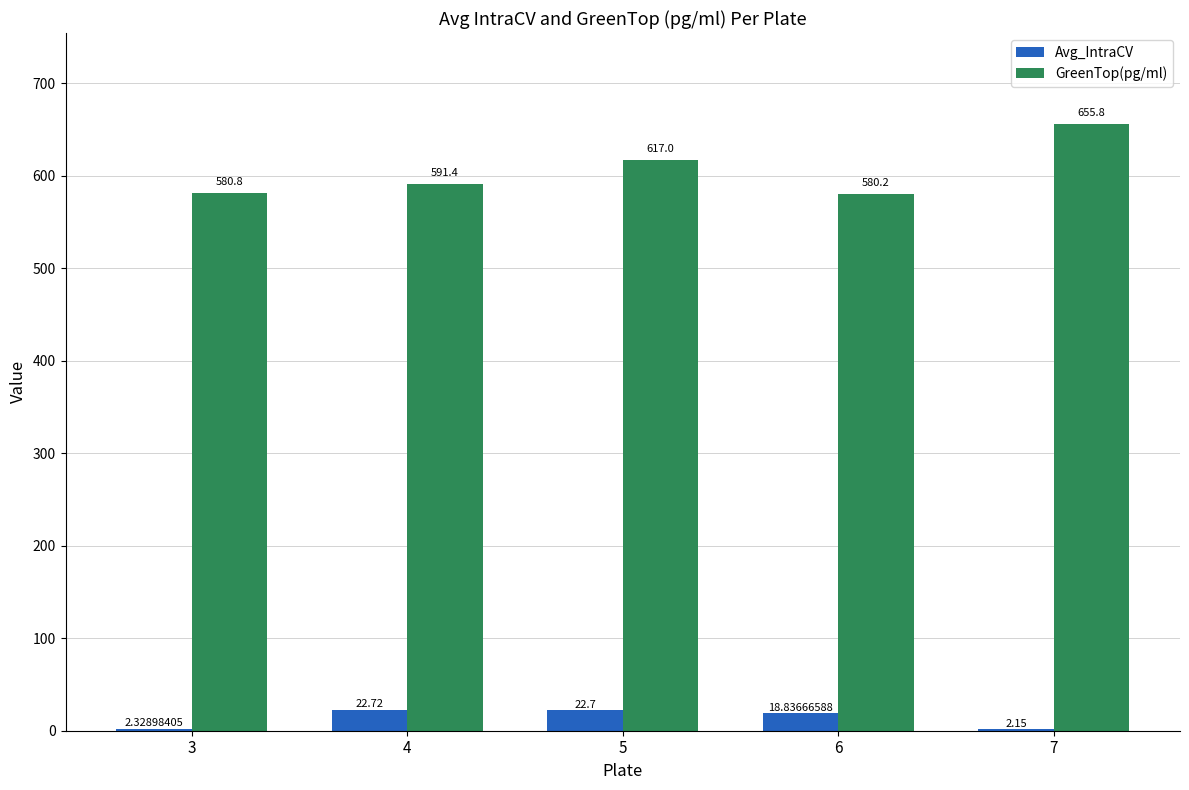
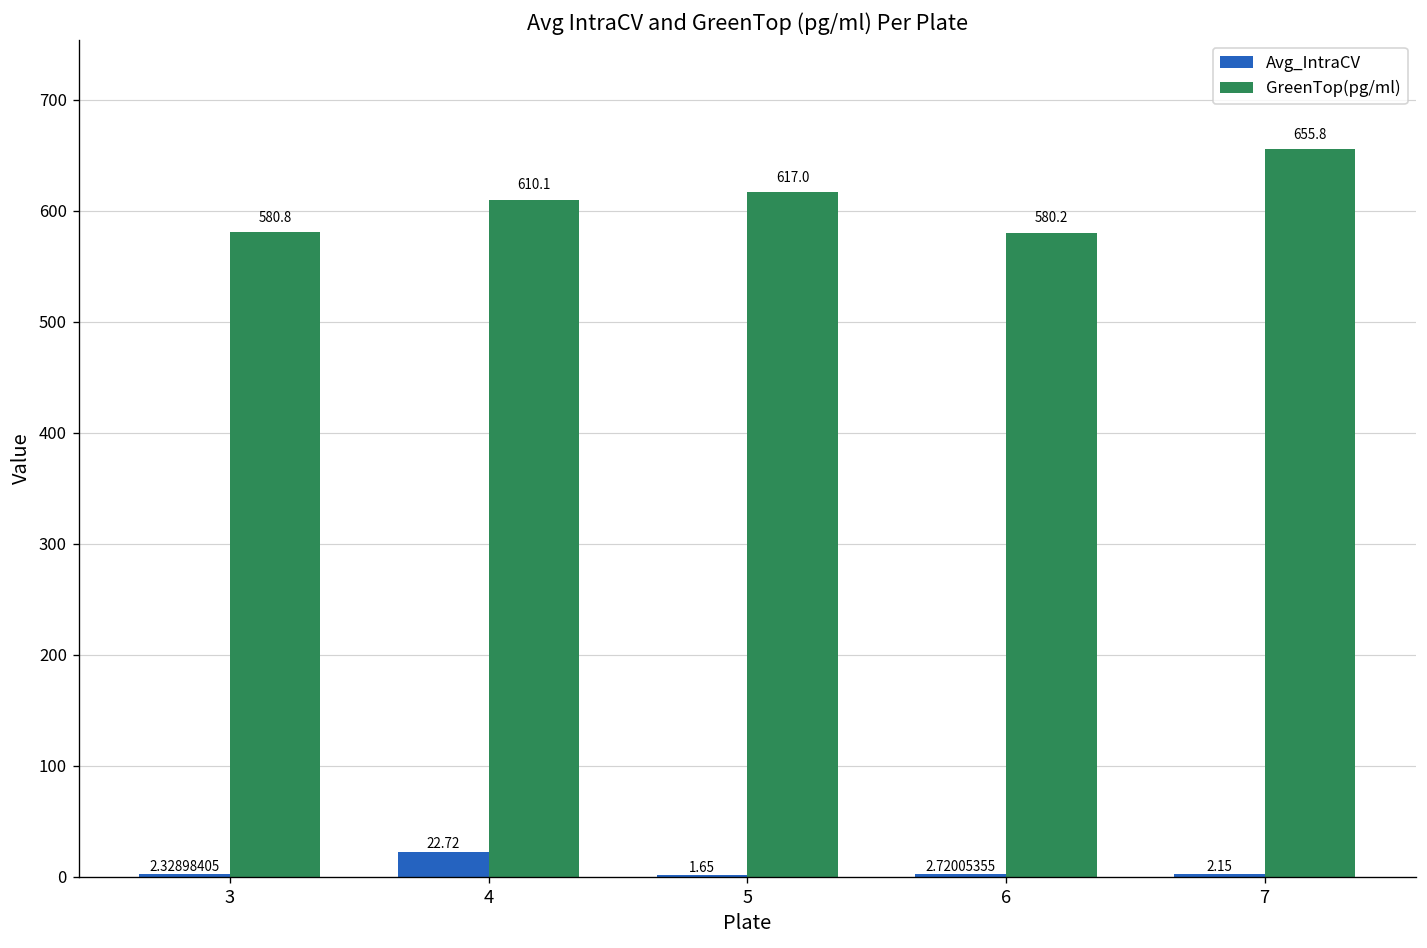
GreenTop(pg/ml), 4: 591.4 -> 610.1
Avg_IntraCV, 5: 22.7 -> 1.65
Avg_IntraCV, 6: 18.83666588 -> 2.72005355
